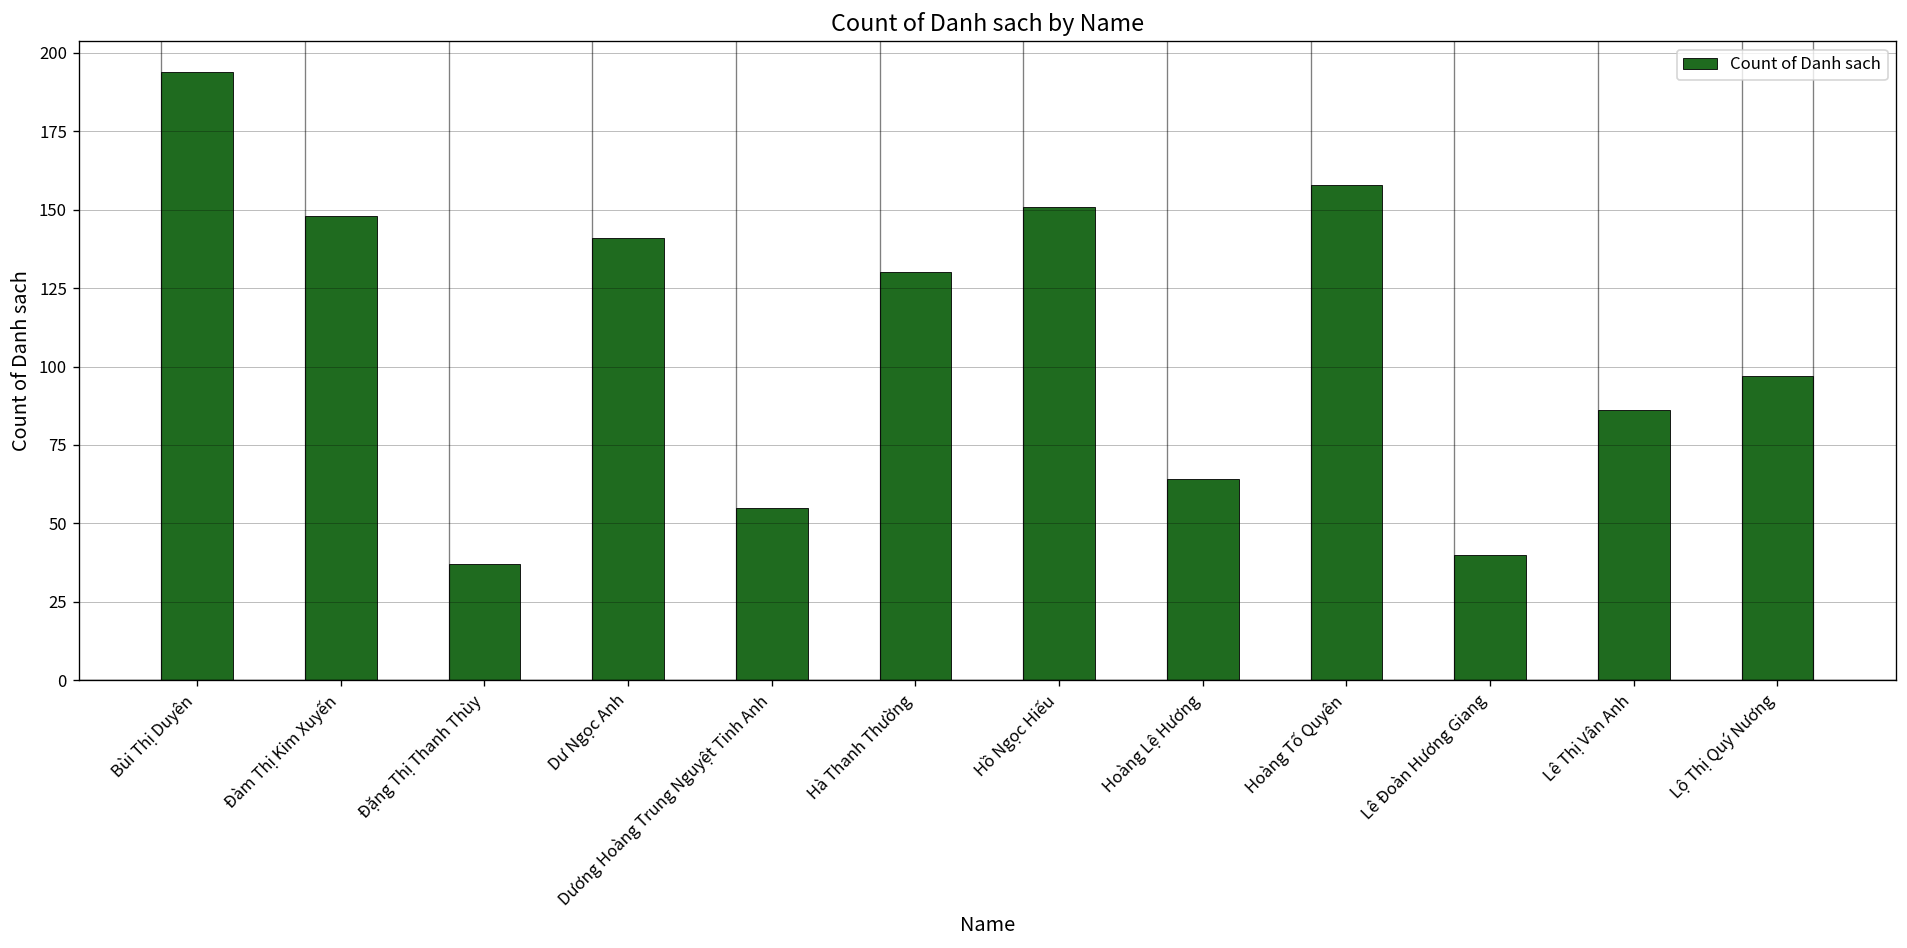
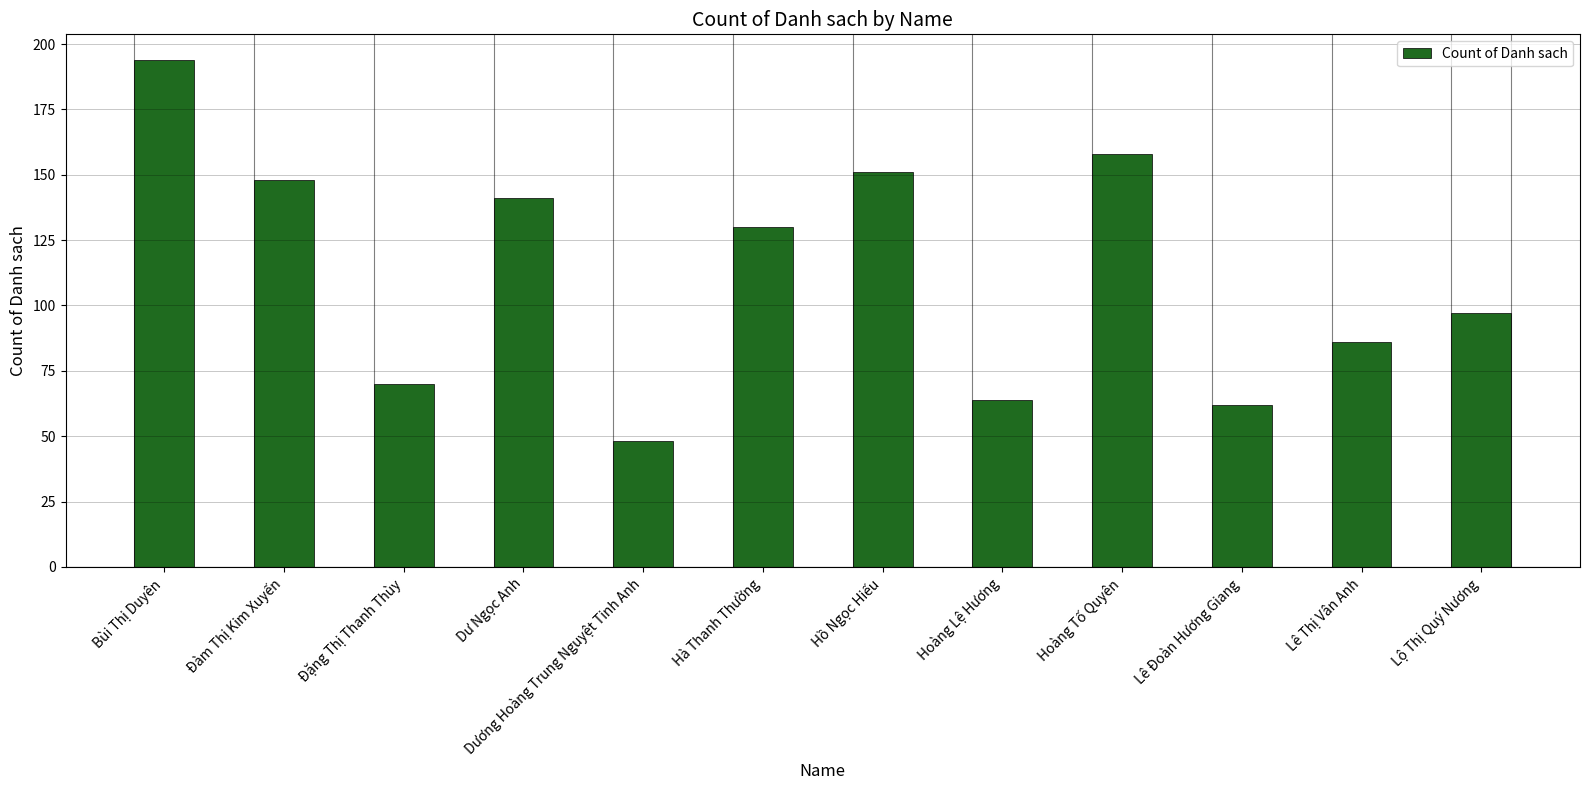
Đặng Thị Thanh Thùy: 37 -> 70
Dương Hoàng Trung Nguyệt Tinh Anh: 55 -> 48
Lê Đoàn Hương Giang: 40 -> 62
